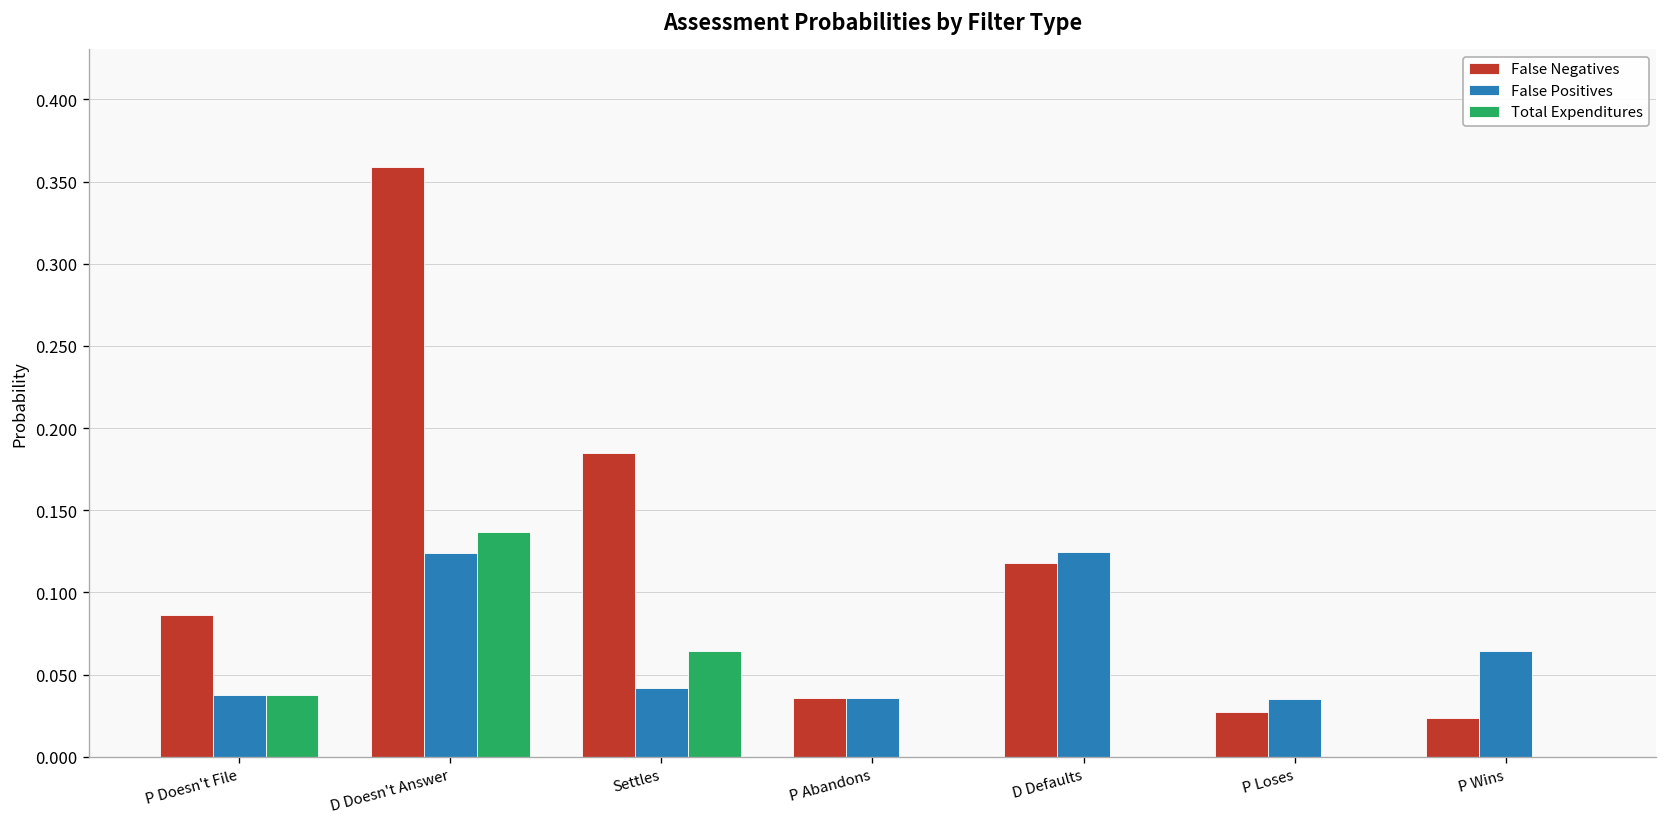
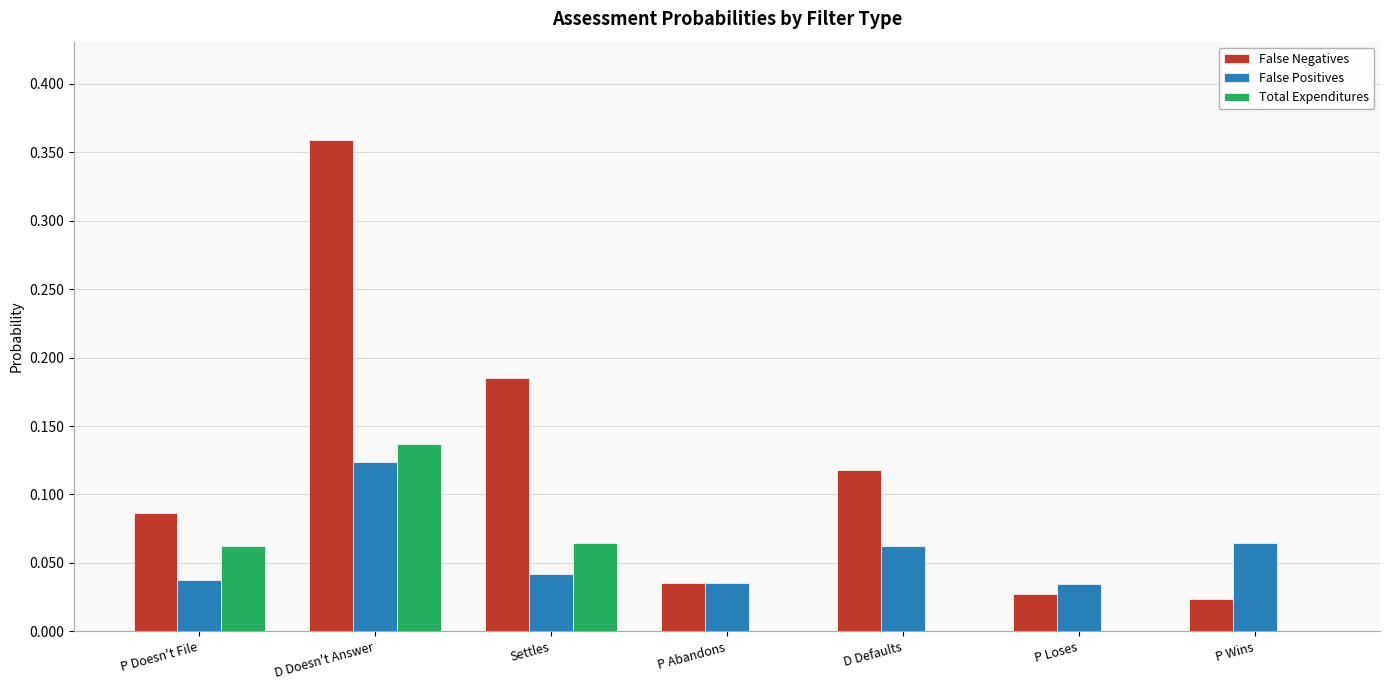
Total Expenditures, P Doesn't File: 0.038 -> 0.062
False Positives, D Defaults: 0.125 -> 0.062
